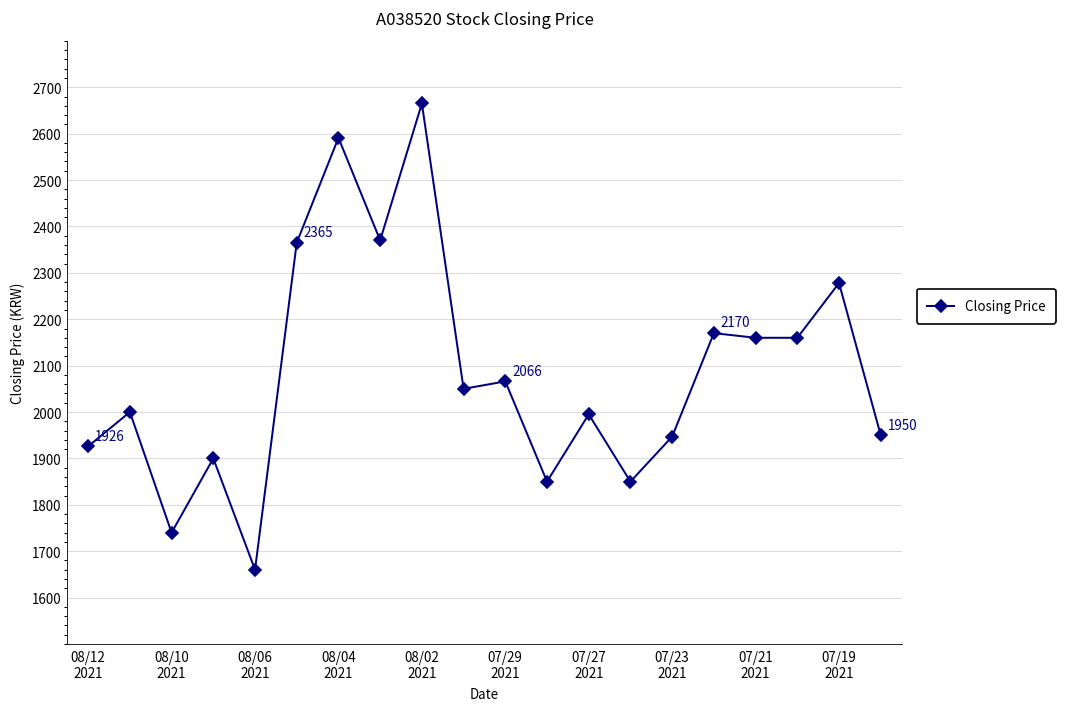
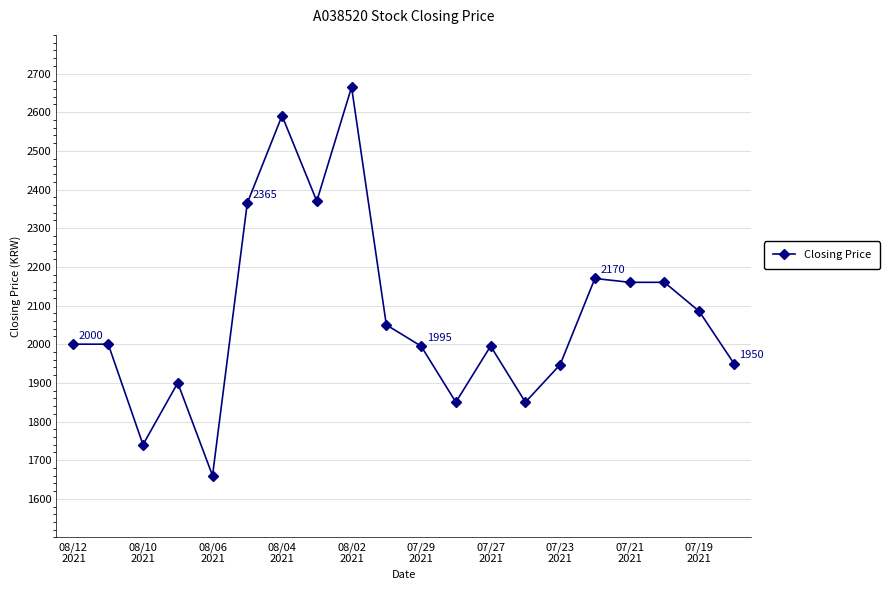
08/12 2021: 1926 -> 2000
07/29 2021: 2066 -> 1995
07/19 2021: 2280 -> 2090
